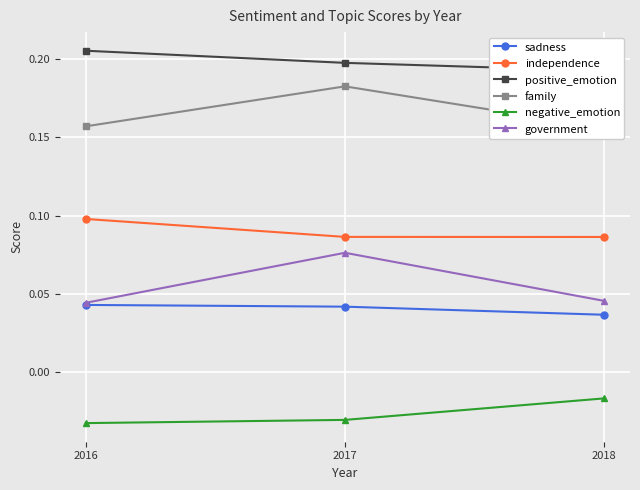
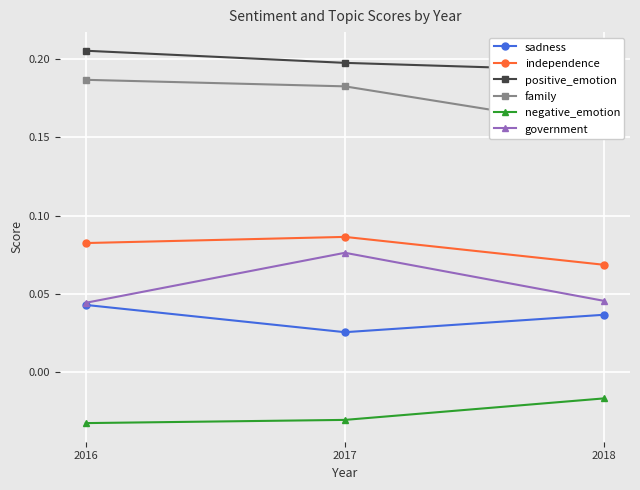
independence, 2016: 0.098 -> 0.082
family, 2016: 0.157 -> 0.186
sadness, 2017: 0.042 -> 0.026
independence, 2018: 0.086 -> 0.069
